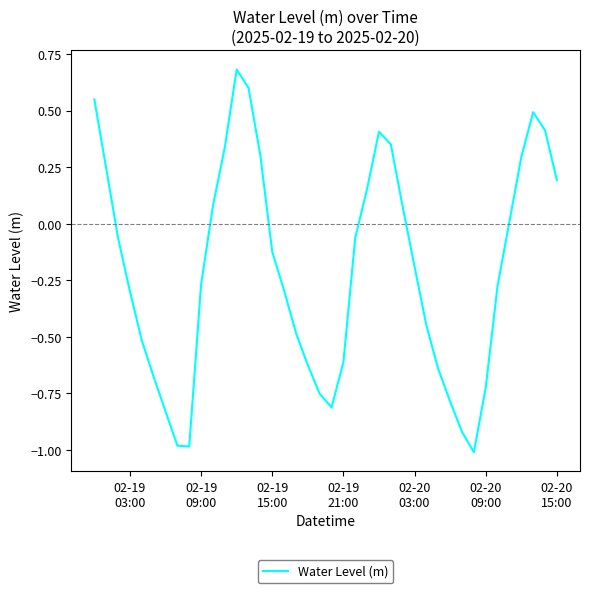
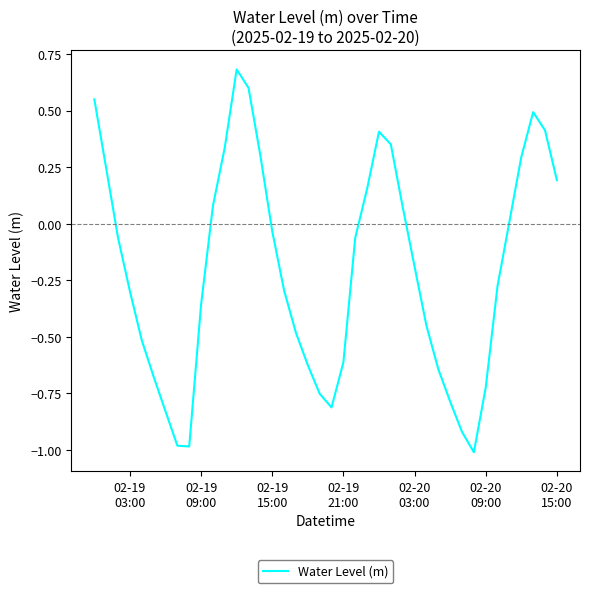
02-19 09:00: -0.27 -> -0.36
02-19 15:00: -0.12 -> -0.03
